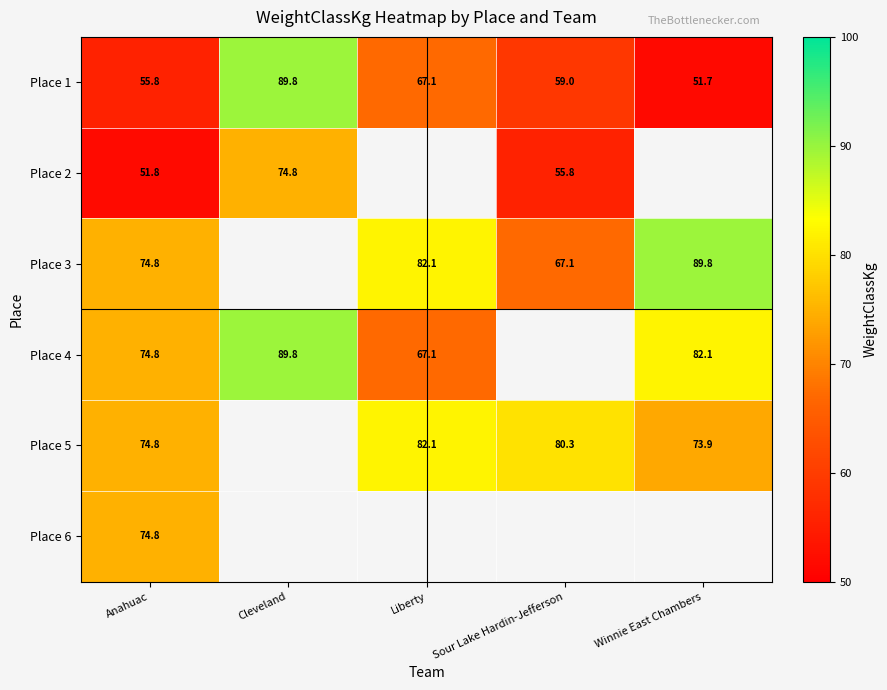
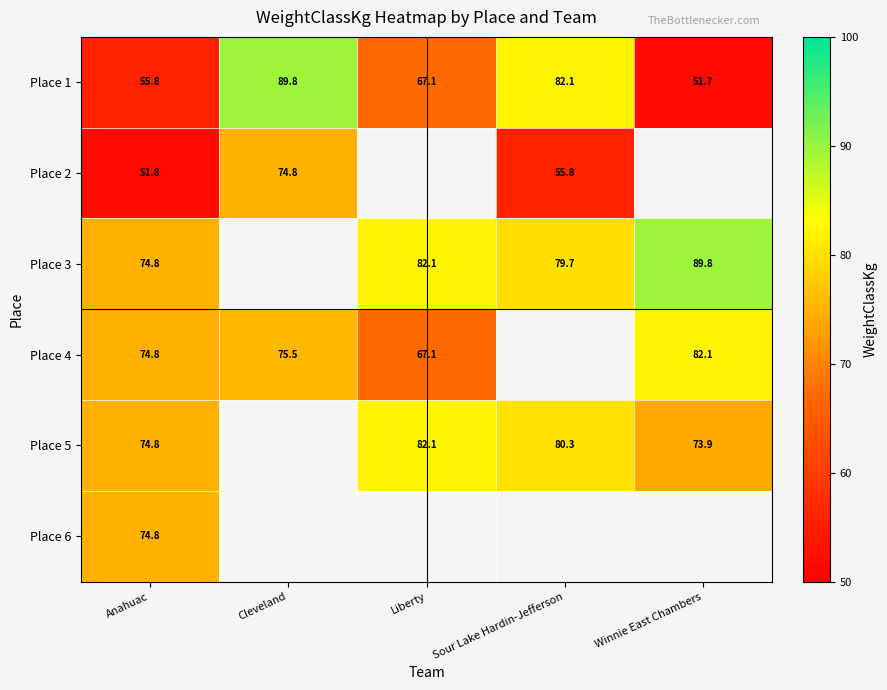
Place 1, Sour Lake Hardin-Jefferson: 59.0 -> 82.1
Place 3, Sour Lake Hardin-Jefferson: 67.1 -> 79.7
Place 4, Cleveland: 89.8 -> 75.5
